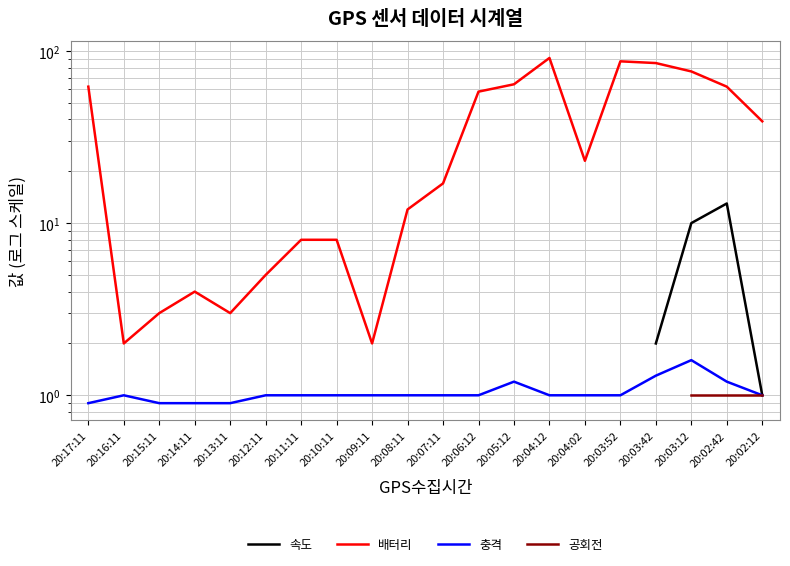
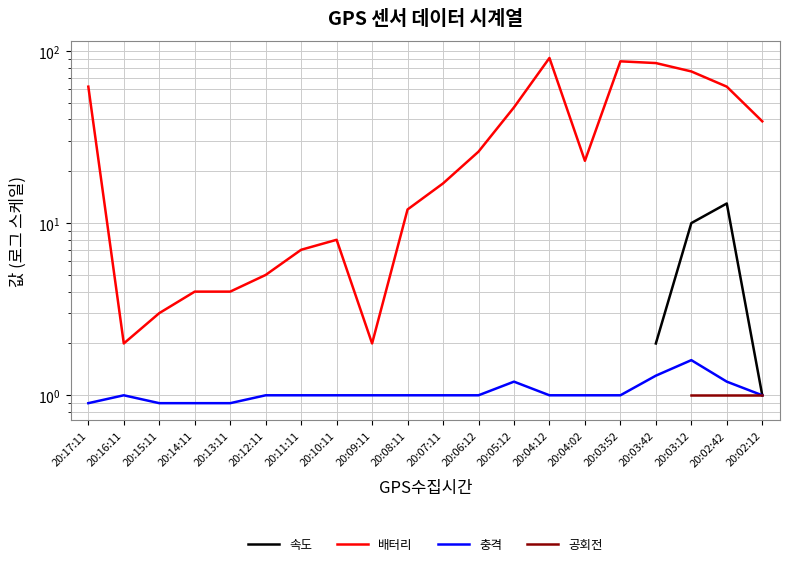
배터리, 20:13:11: 3 -> 4
배터리, 20:11:11: 8 -> 7
배터리, 20:06:12: 58 -> 26
배터리, 20:05:12: 64 -> 47
